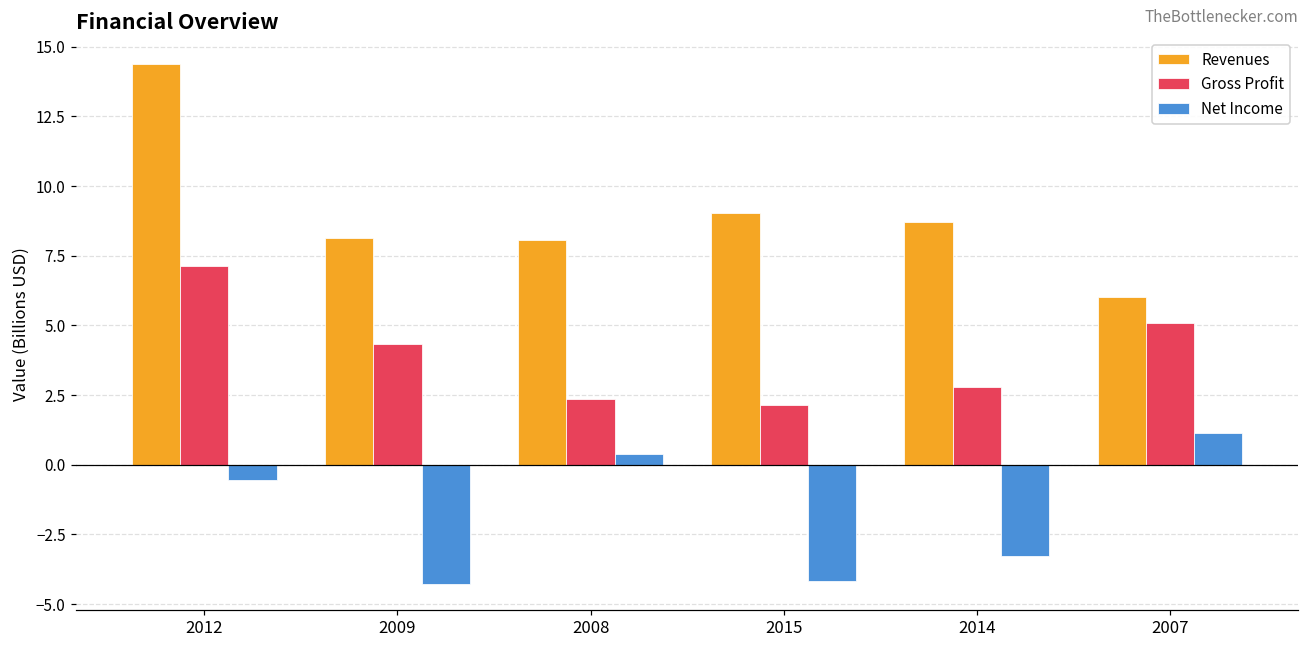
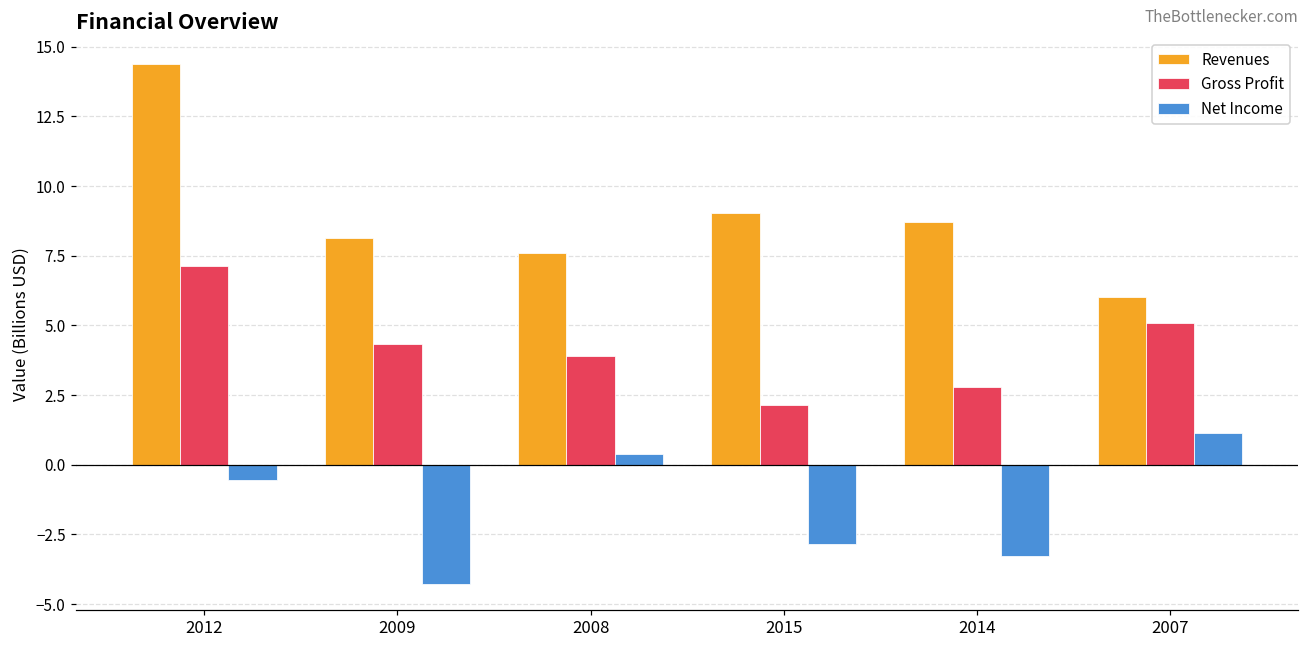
Revenues, 2008: 8.1 -> 7.6
Gross Profit, 2008: 2.4 -> 3.9
Net Income, 2015: -4.2 -> -2.8
